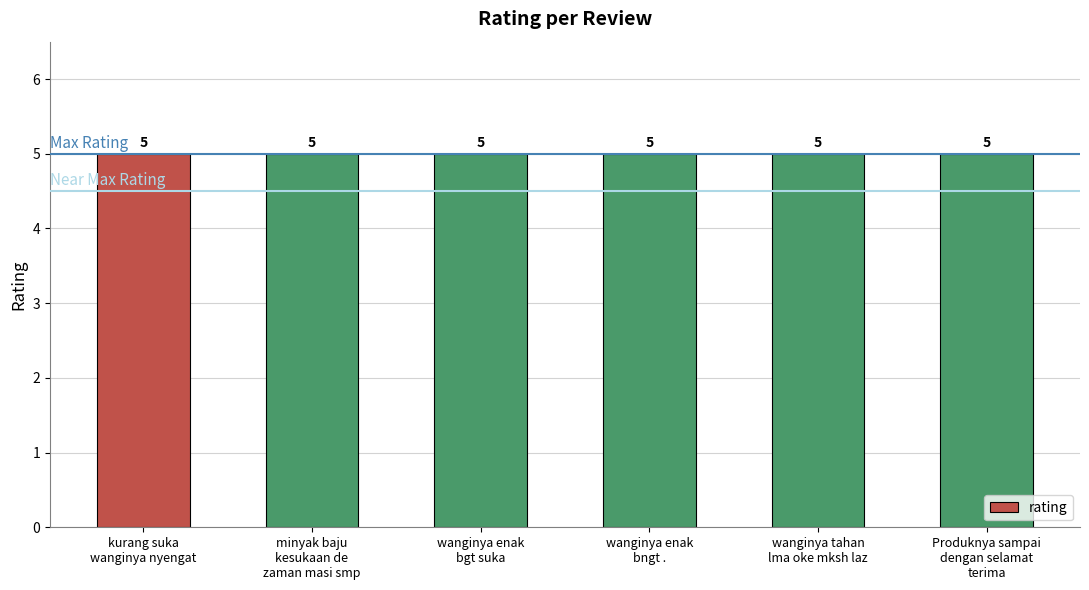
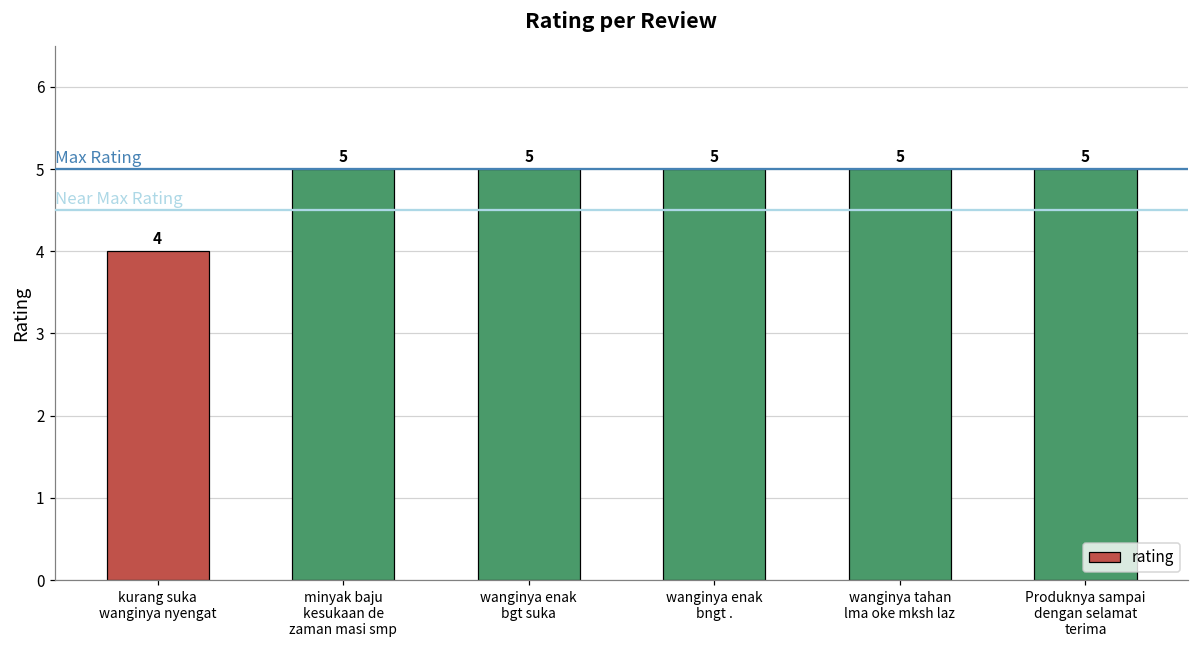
kurang suka wanginya nyengat: 5 -> 4
